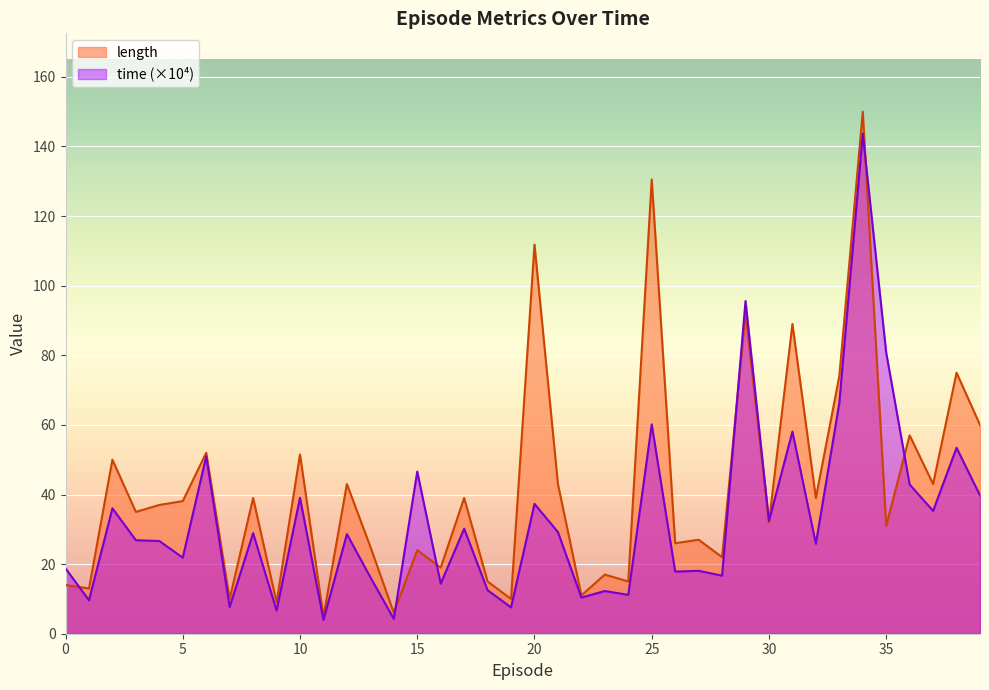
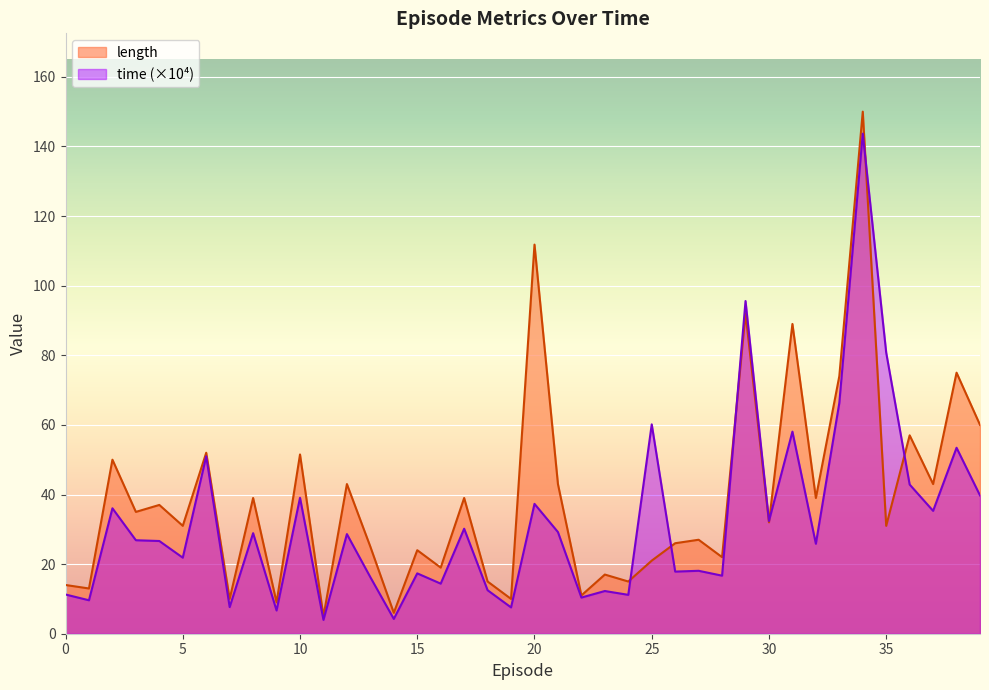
time (×10⁴), 0: 19 -> 11
length, 5: 38 -> 31
time (×10⁴), 15: 47 -> 17
length, 25: 131 -> 21
